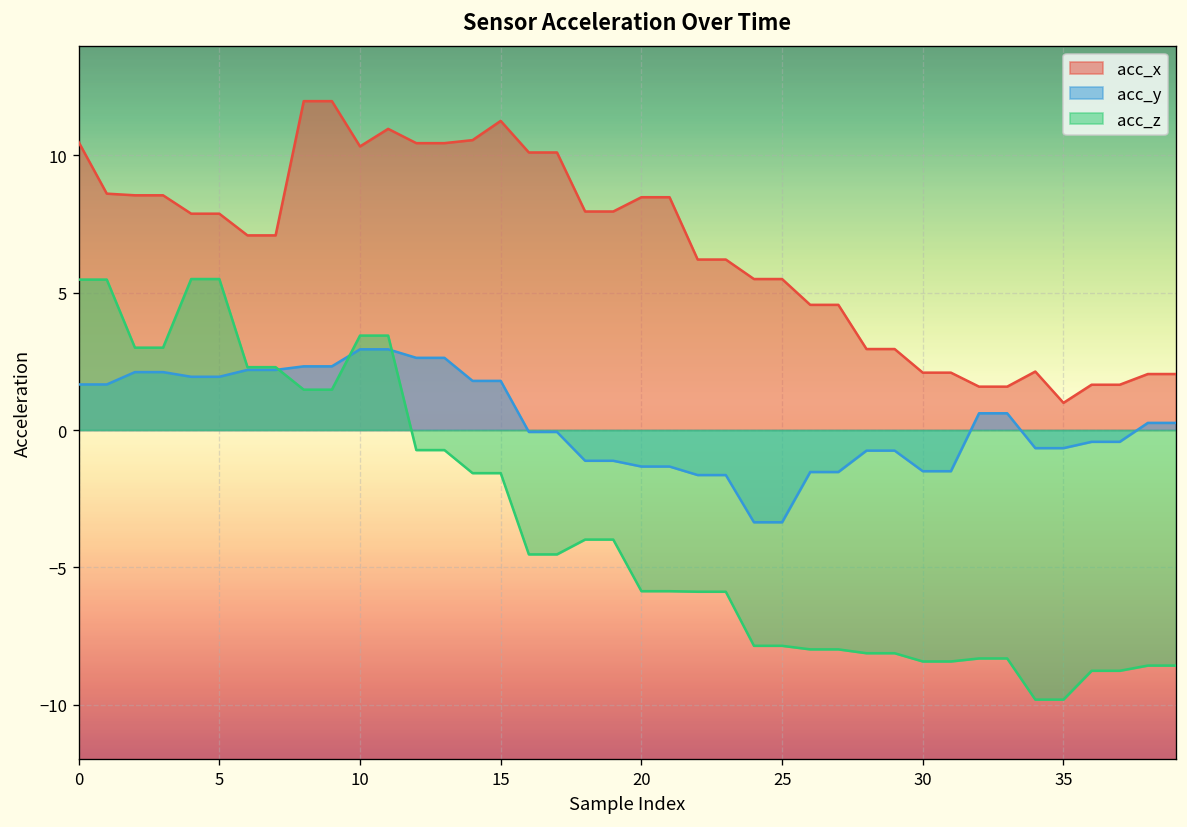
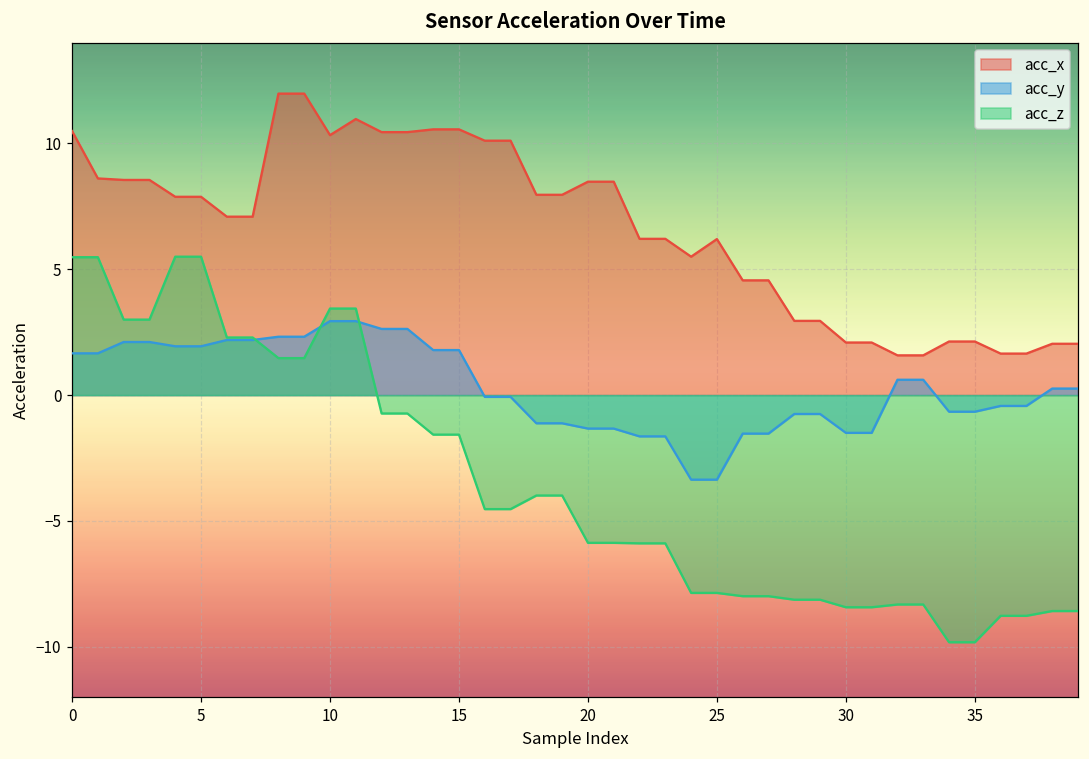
acc_x, 15: 11.3 -> 10.6
acc_x, 25: 5.5 -> 6.2
acc_x, 35: 1.0 -> 2.1
